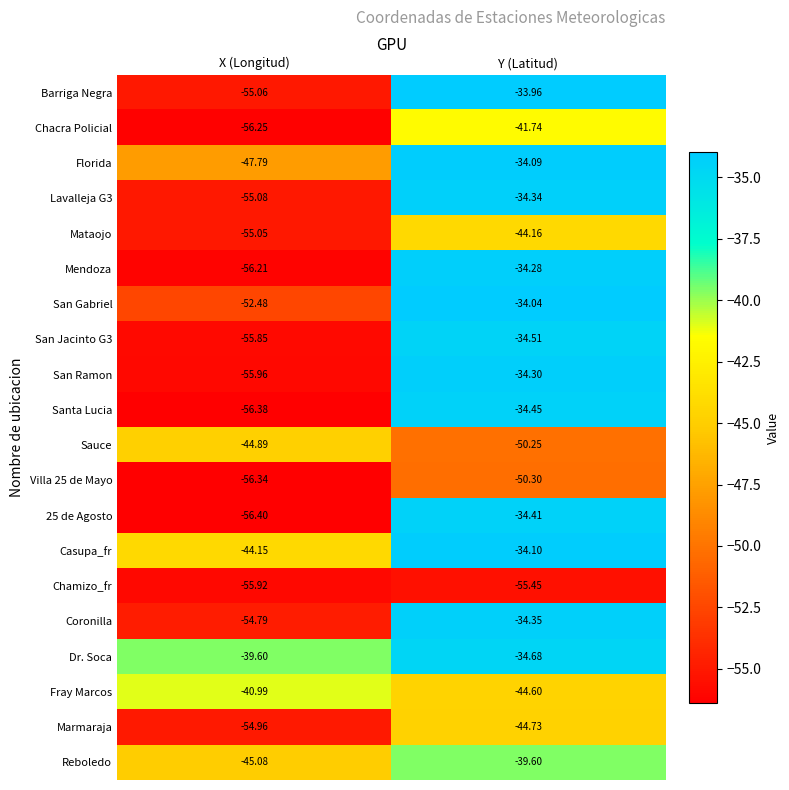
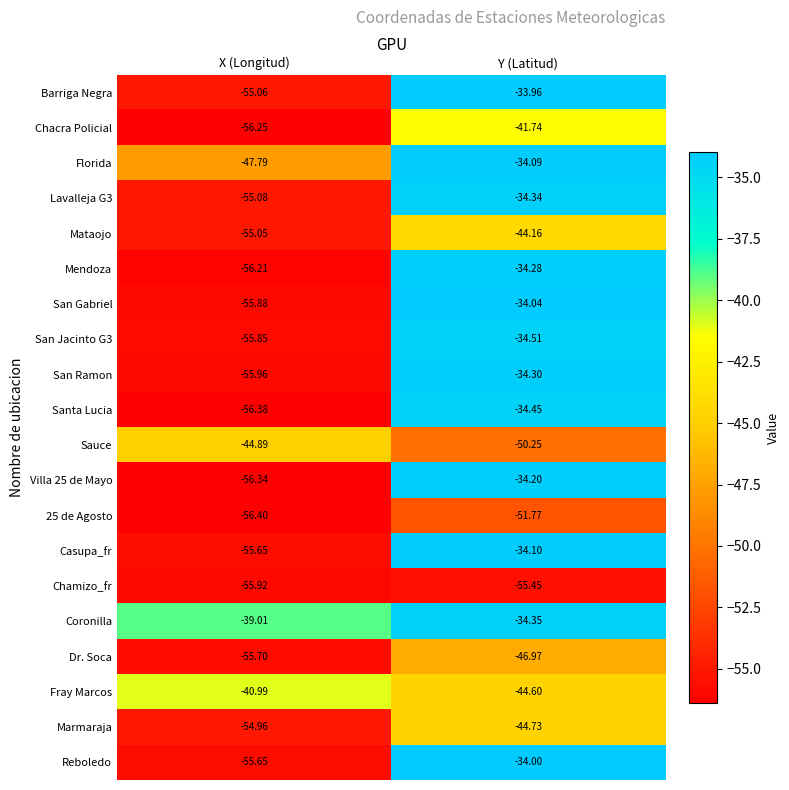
San Gabriel, X (Longitud): -52.48 -> -55.88
Villa 25 de Mayo, Y (Latitud): -50.30 -> -34.20
25 de Agosto, Y (Latitud): -34.41 -> -51.77
Casupa_fr, X (Longitud): -44.15 -> -55.65
Coronilla, X (Longitud): -54.79 -> -39.01
Dr. Soca, X (Longitud): -39.60 -> -55.70
Dr. Soca, Y (Latitud): -34.68 -> -46.97
Reboledo, X (Longitud): -45.08 -> -55.65
Reboledo, Y (Latitud): -39.60 -> -34.00
